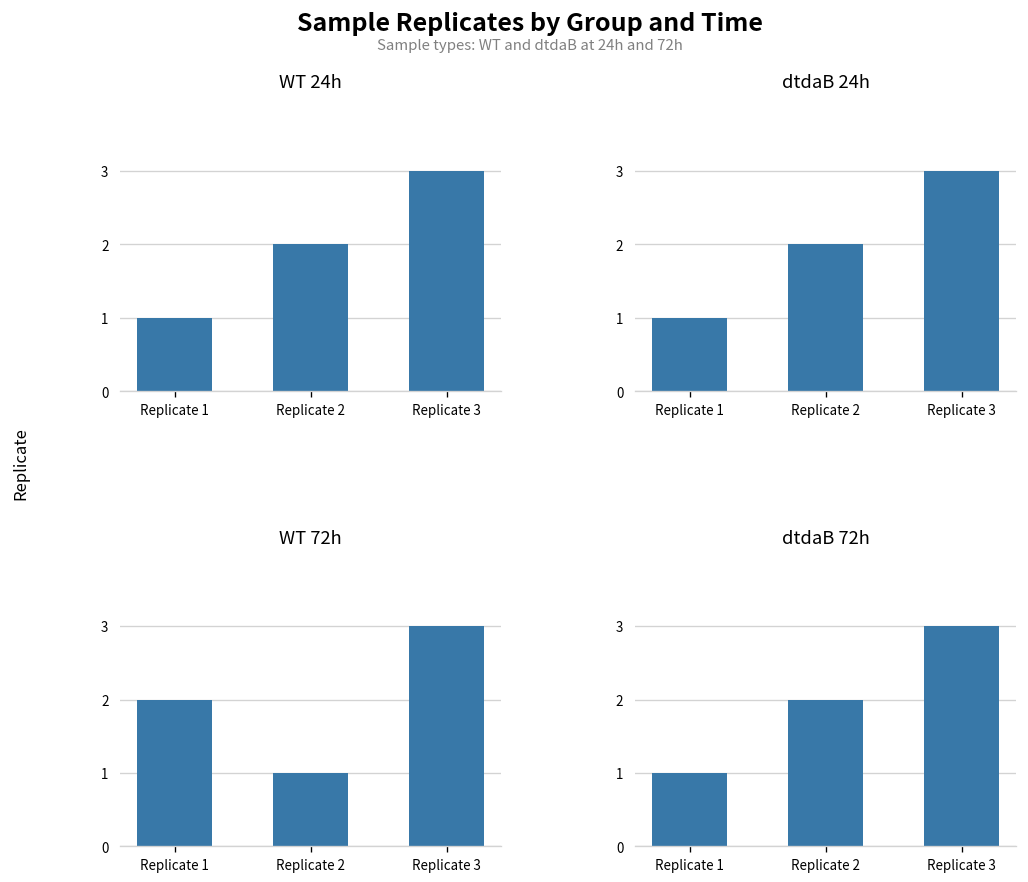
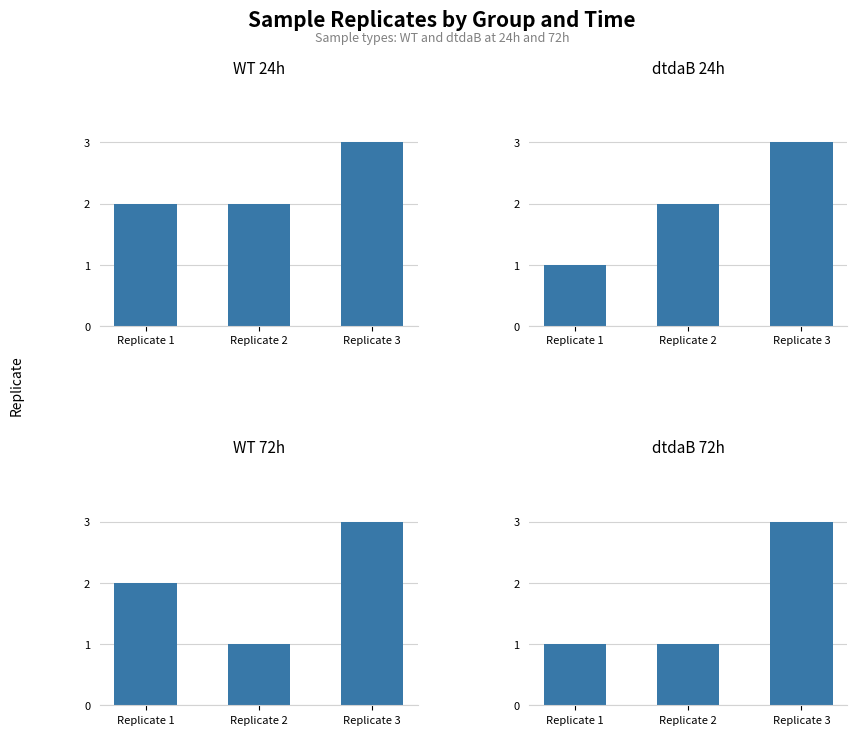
WT 24h, Replicate 1: 1 -> 2
dtdaB 72h, Replicate 2: 2 -> 1
